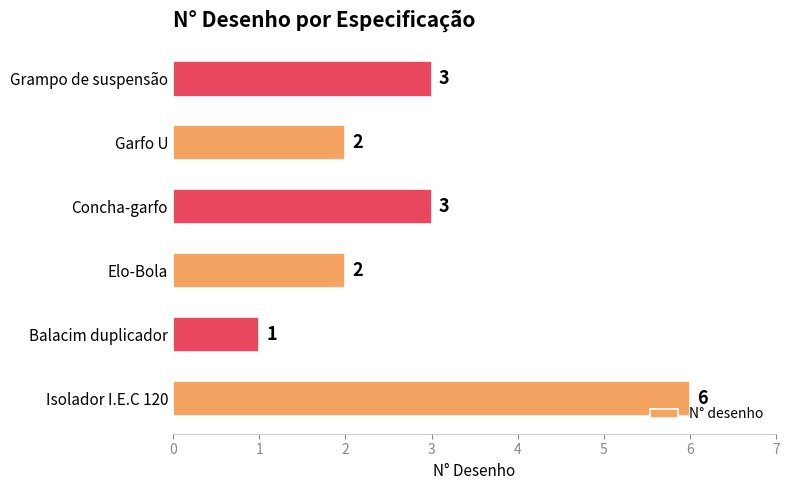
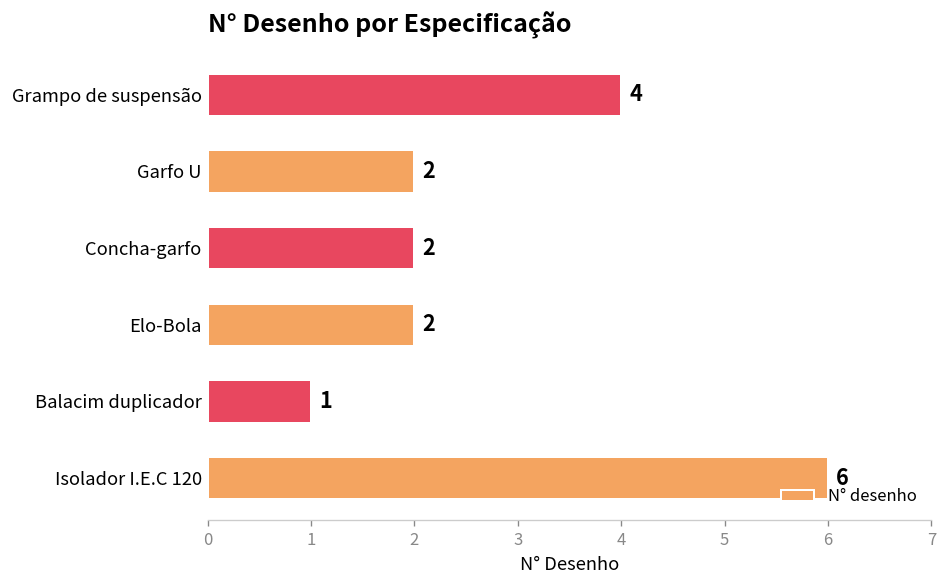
Grampo de suspensão: 3 -> 4
Concha-garfo: 3 -> 2
